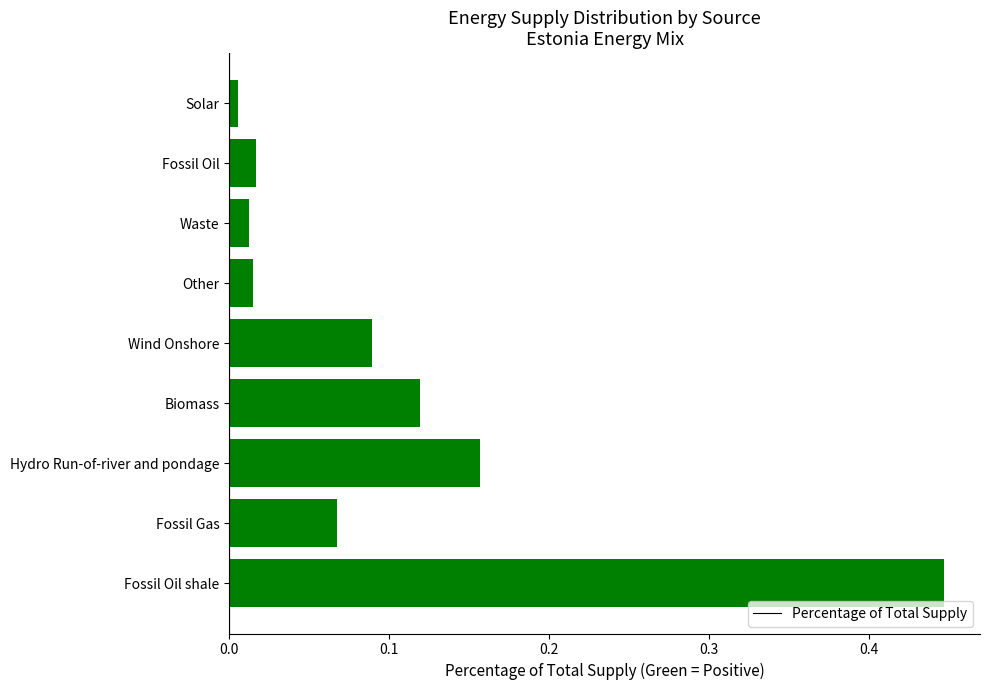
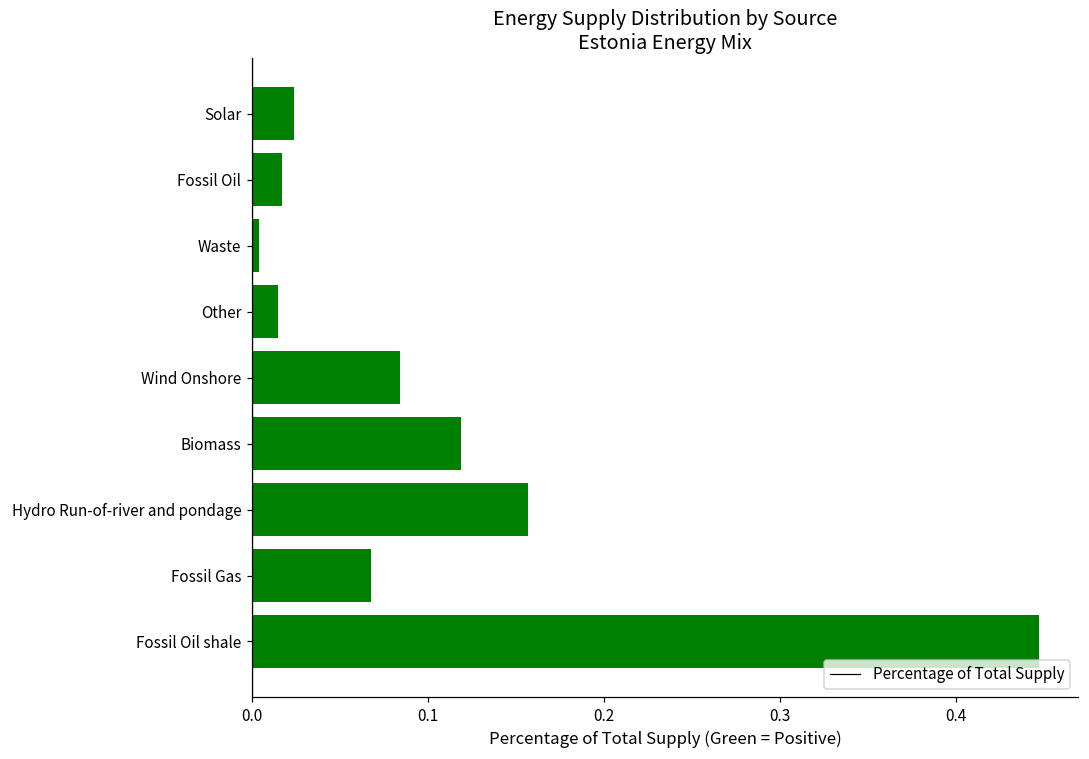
Solar: 0.005 -> 0.024
Waste: 0.012 -> 0.004
Wind Onshore: 0.089 -> 0.084
